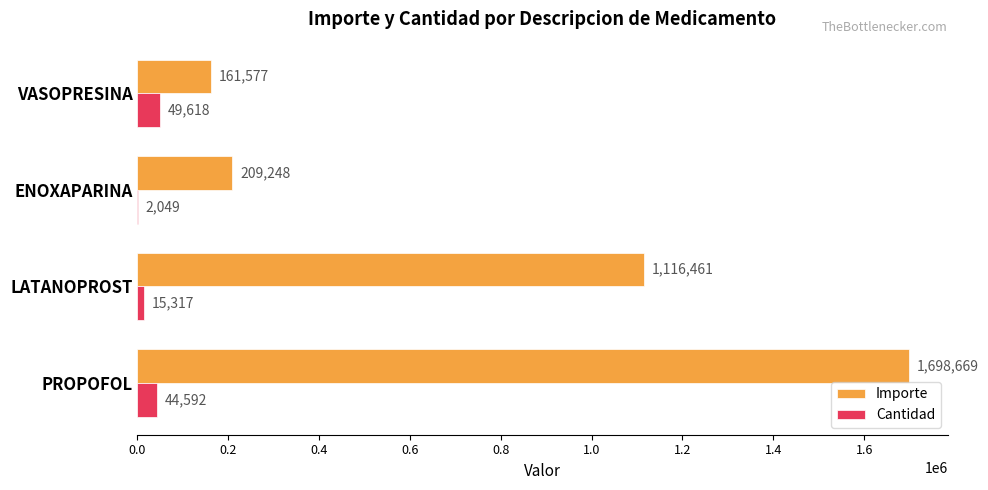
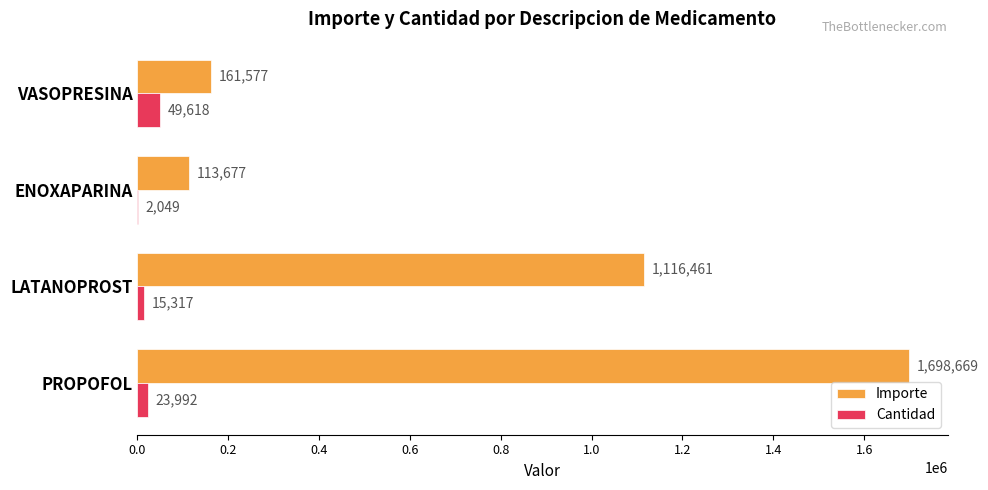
Importe, ENOXAPARINA: 209,248 -> 113,677
Cantidad, PROPOFOL: 44,592 -> 23,992
